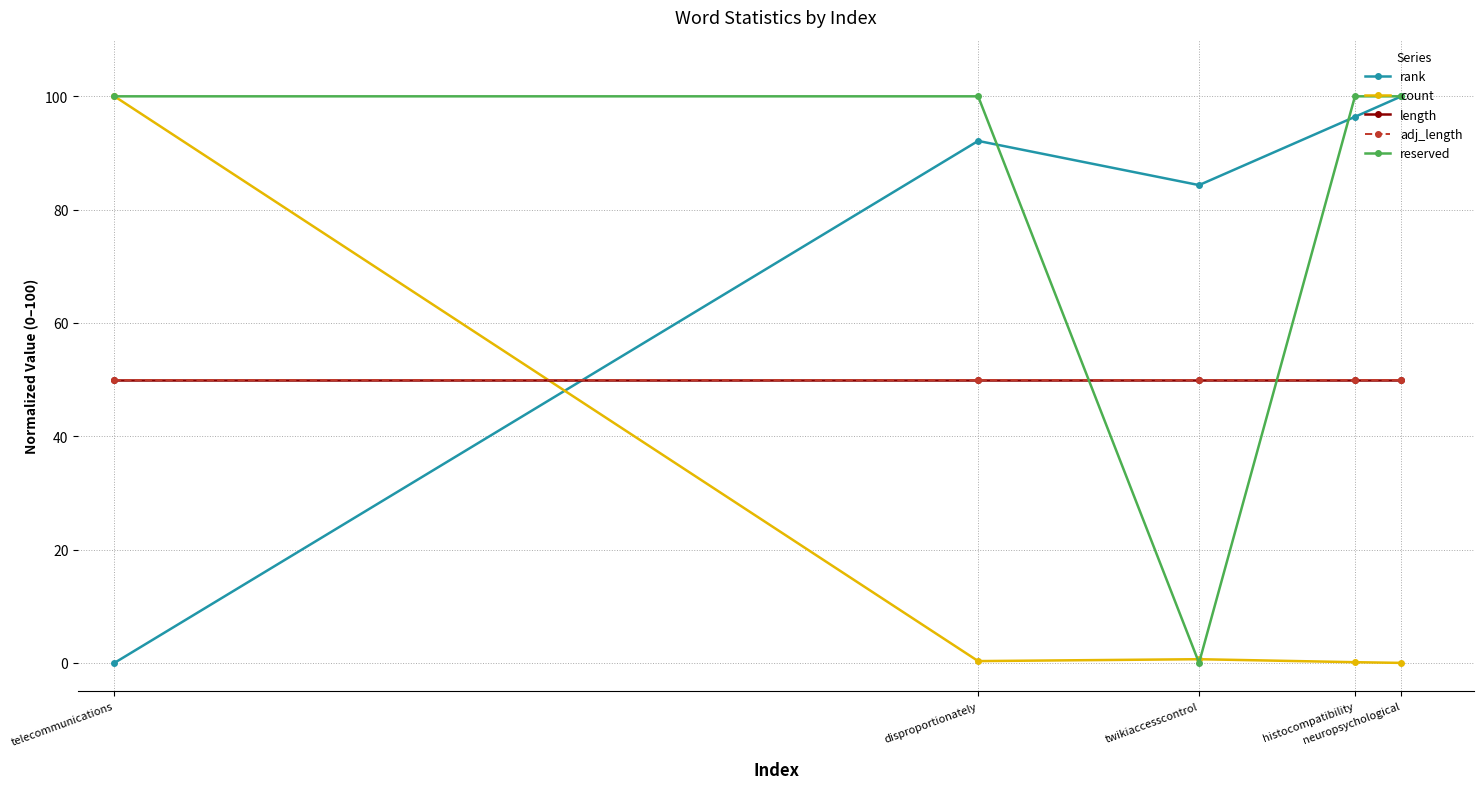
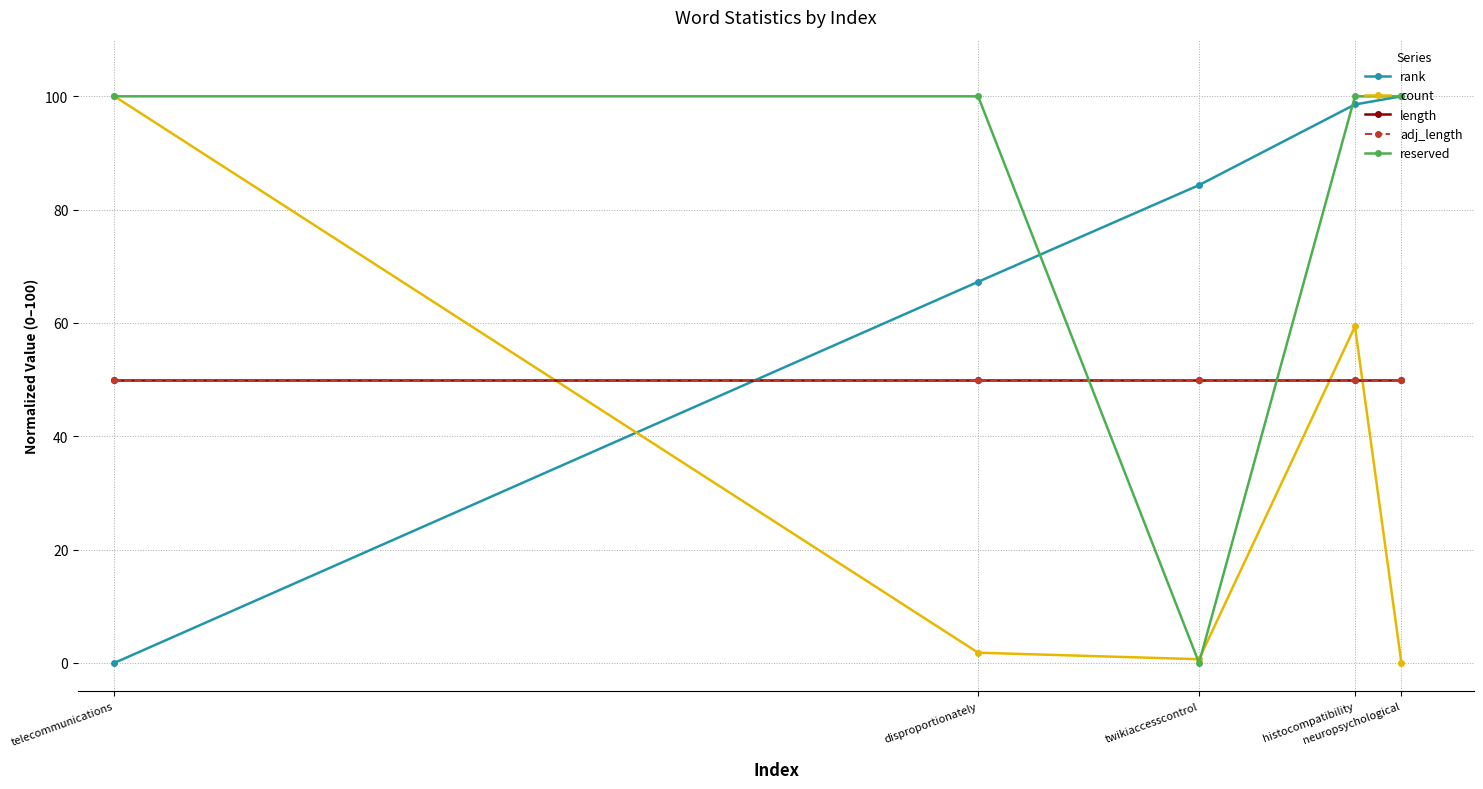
rank, disproportionately: 92 -> 67
count, disproportionately: 0 -> 2
rank, histocompatibility: 96 -> 99
count, histocompatibility: 0 -> 59
